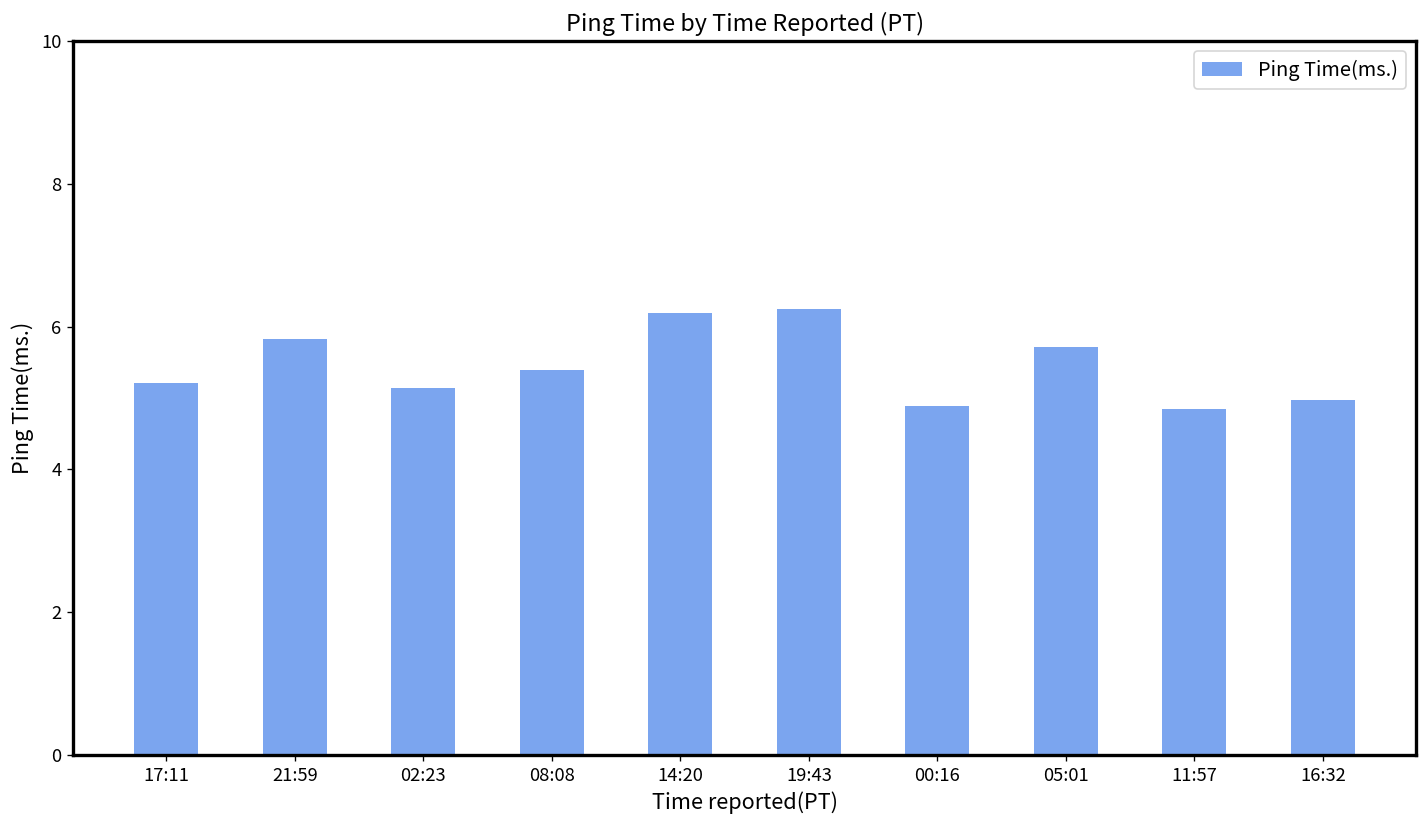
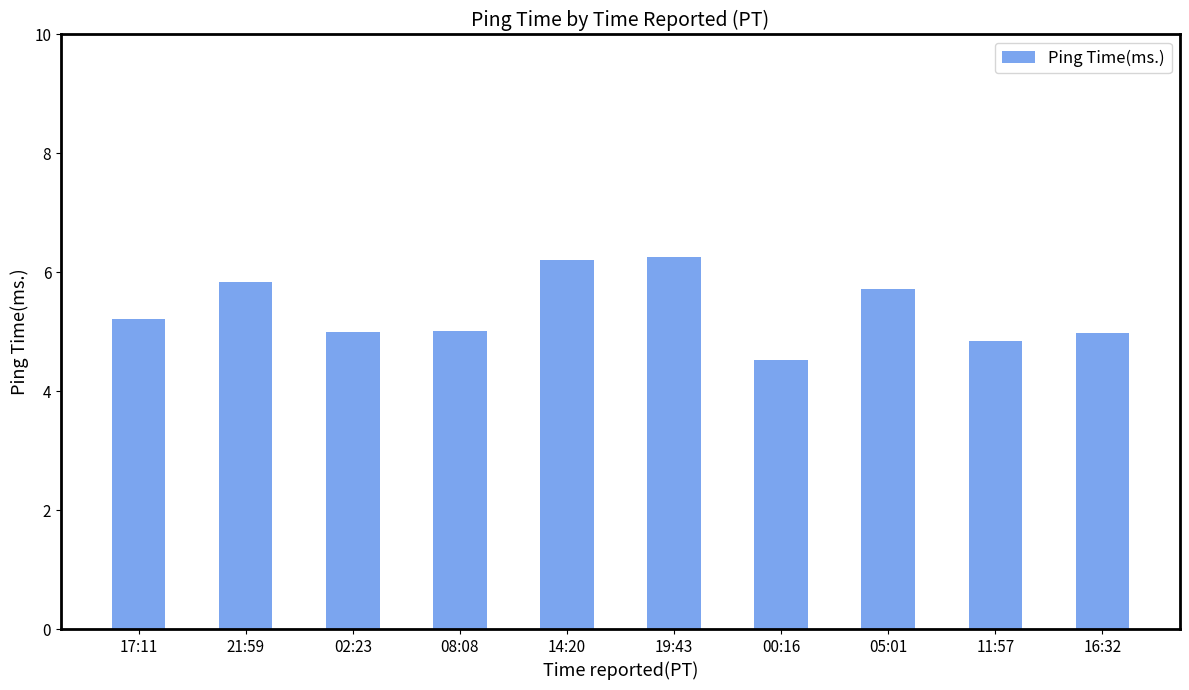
02:23: 5.1 -> 5.0
08:08: 5.4 -> 5.0
00:16: 4.9 -> 4.5
